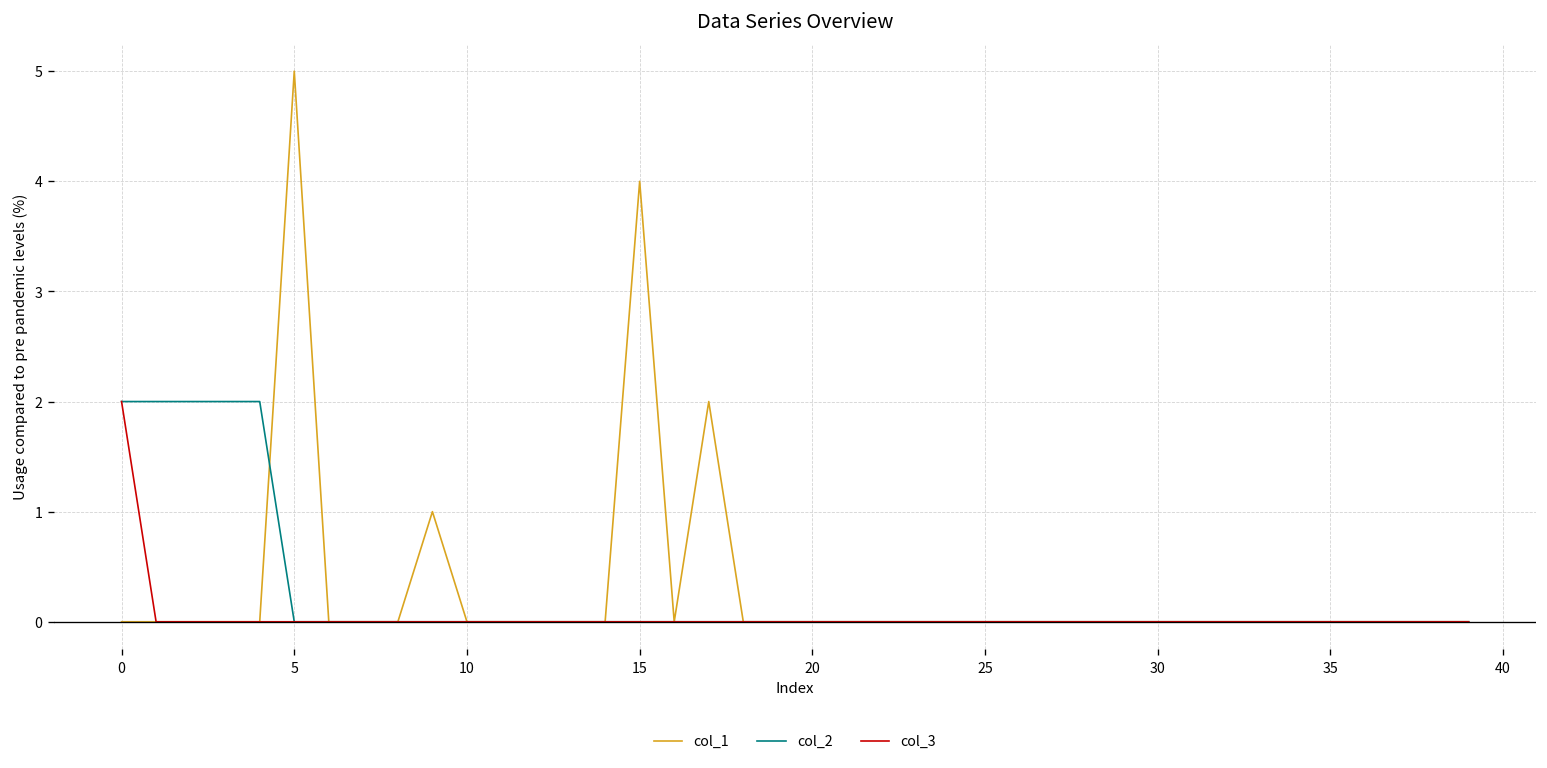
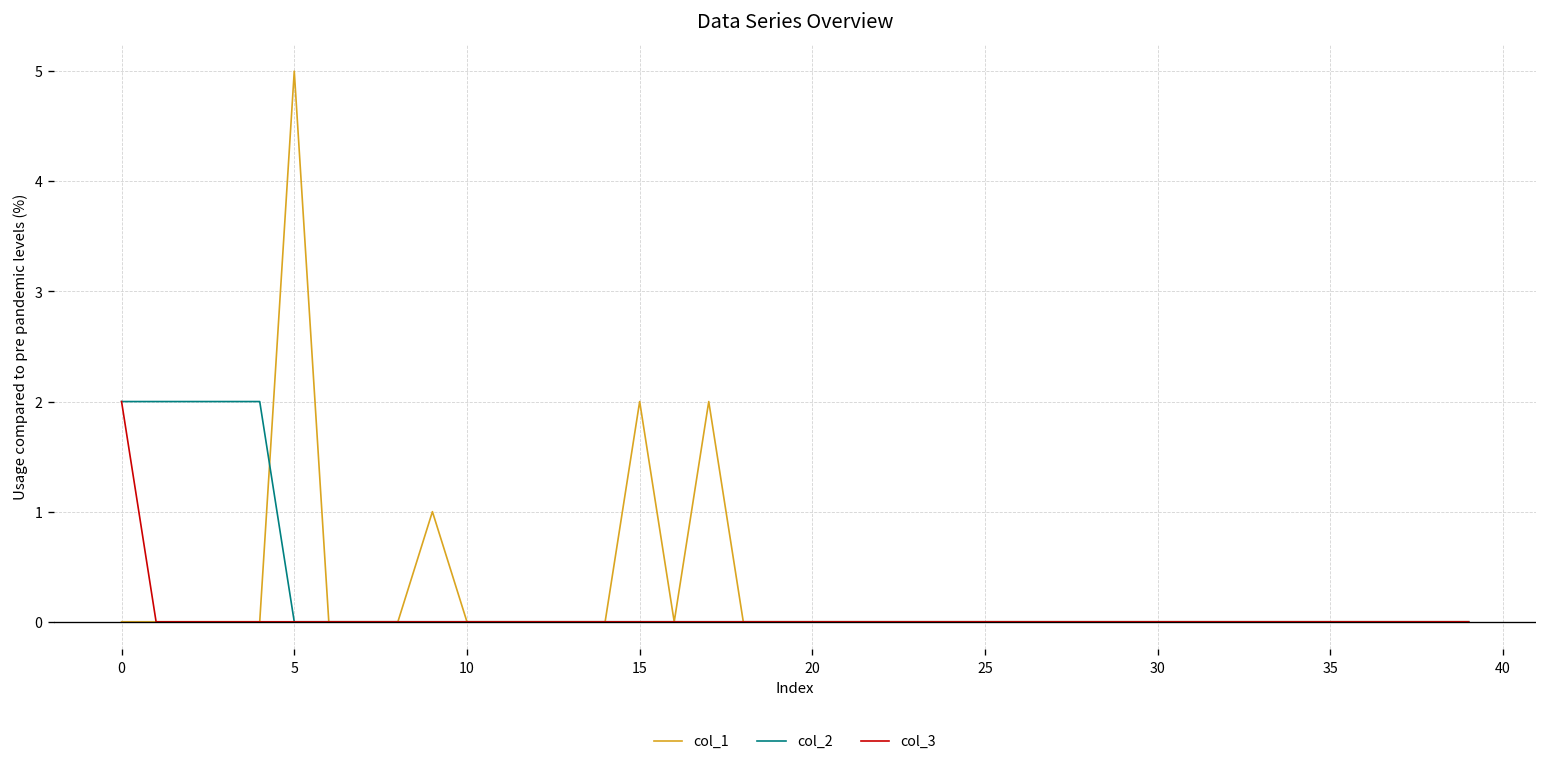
col_1, 15: 4 -> 2
